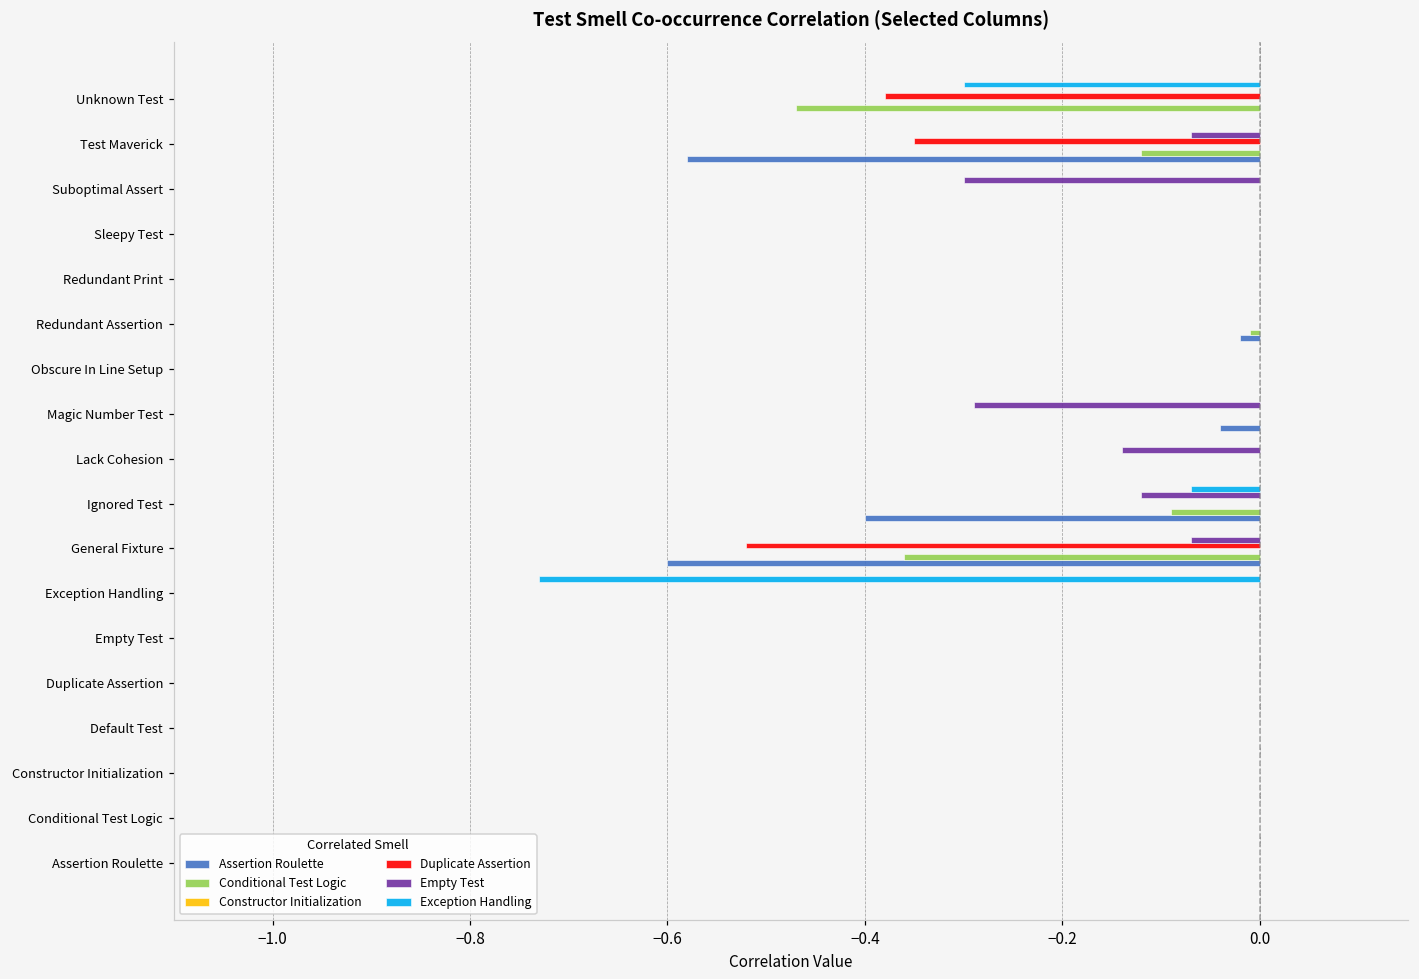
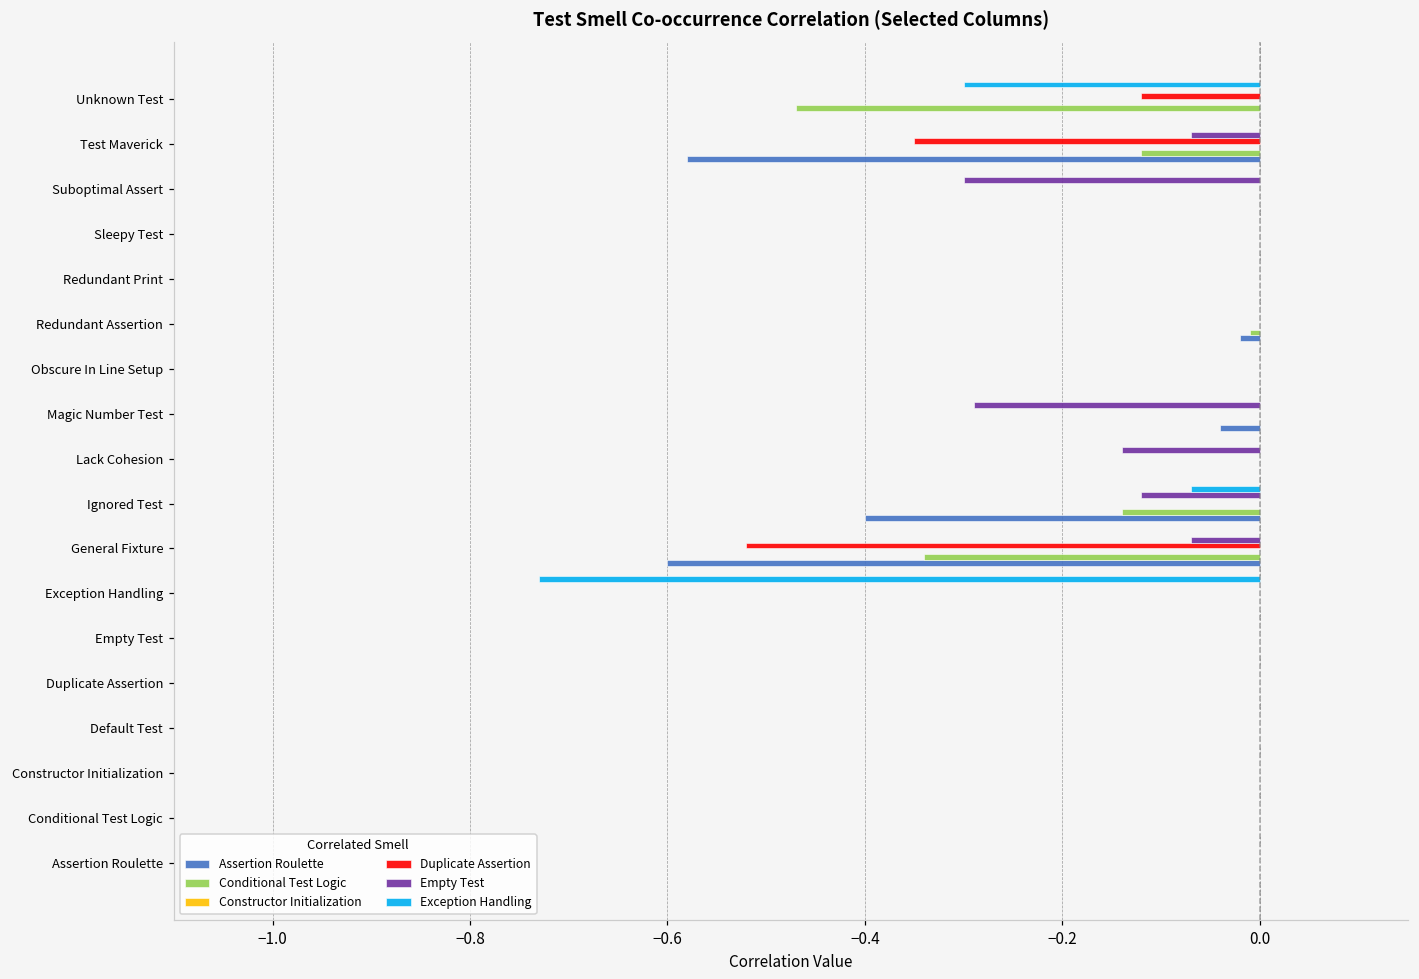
Duplicate Assertion, Unknown Test: -0.38 -> -0.12
Conditional Test Logic, Ignored Test: -0.09 -> -0.14
Conditional Test Logic, General Fixture: -0.36 -> -0.34
